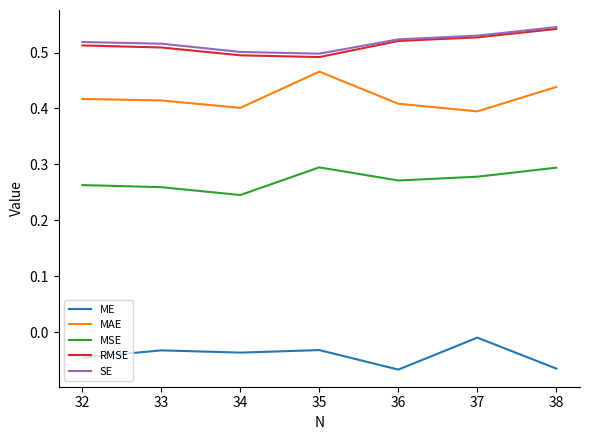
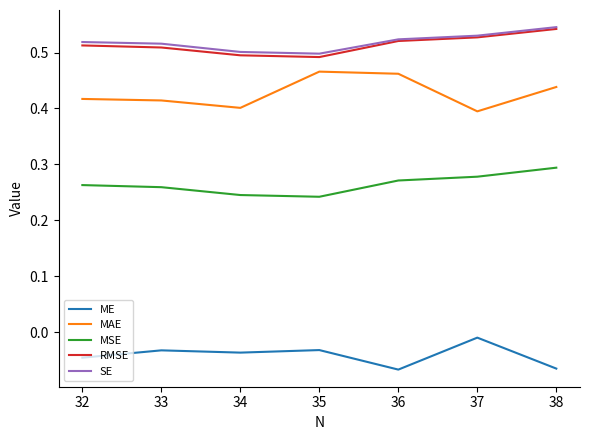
MSE, 35: 0.29 -> 0.24
MAE, 36: 0.41 -> 0.46
